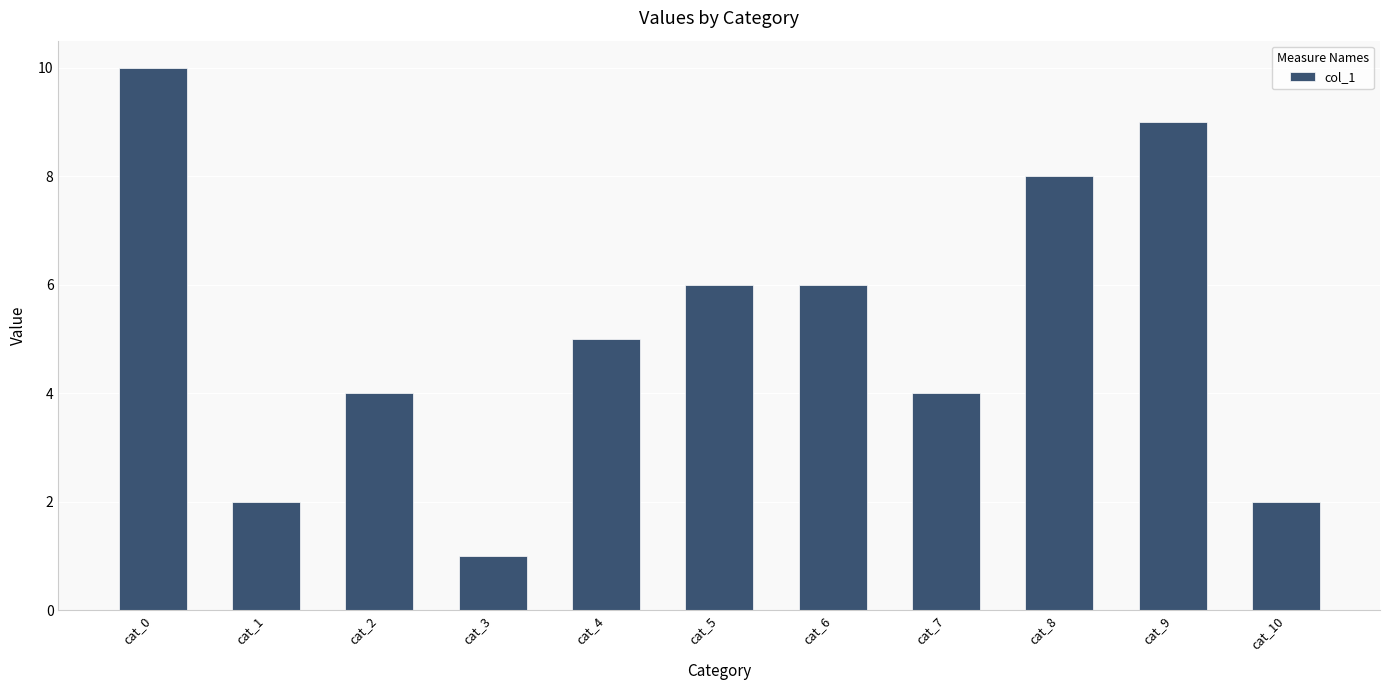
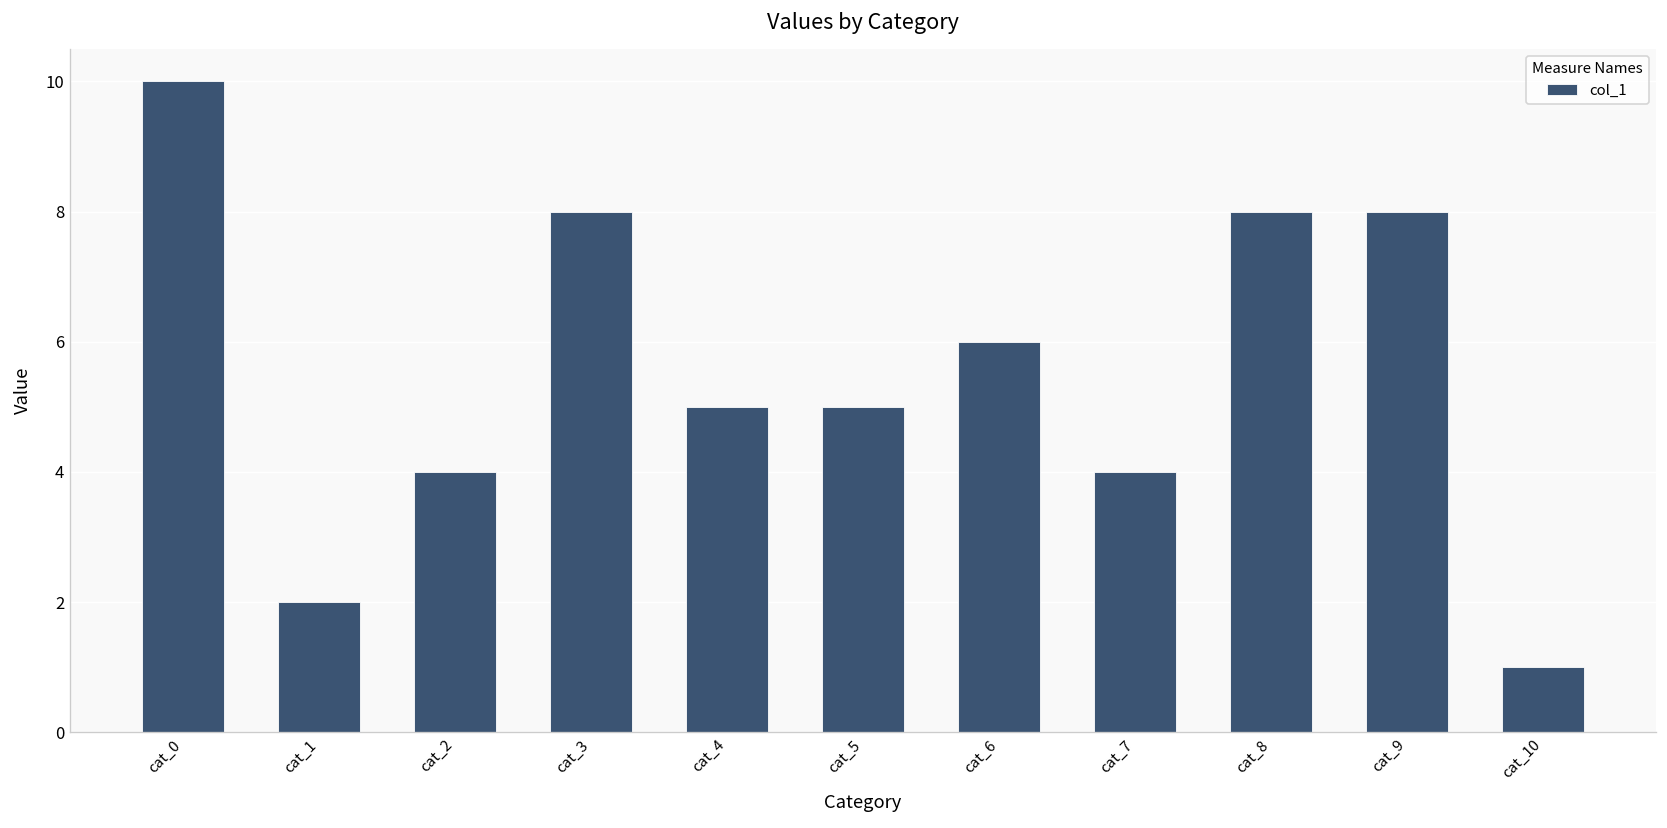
cat_3: 1 -> 8
cat_5: 6 -> 5
cat_9: 9 -> 8
cat_10: 2 -> 1
